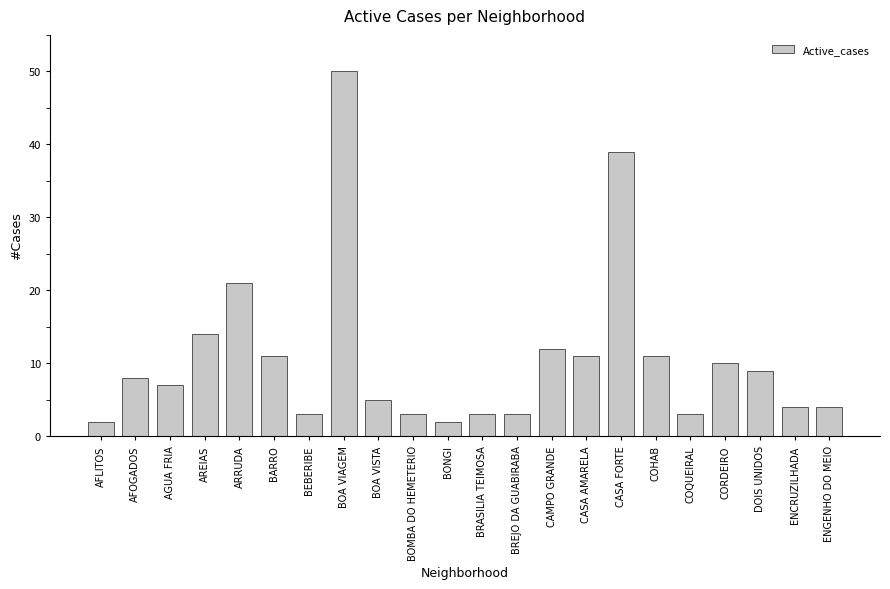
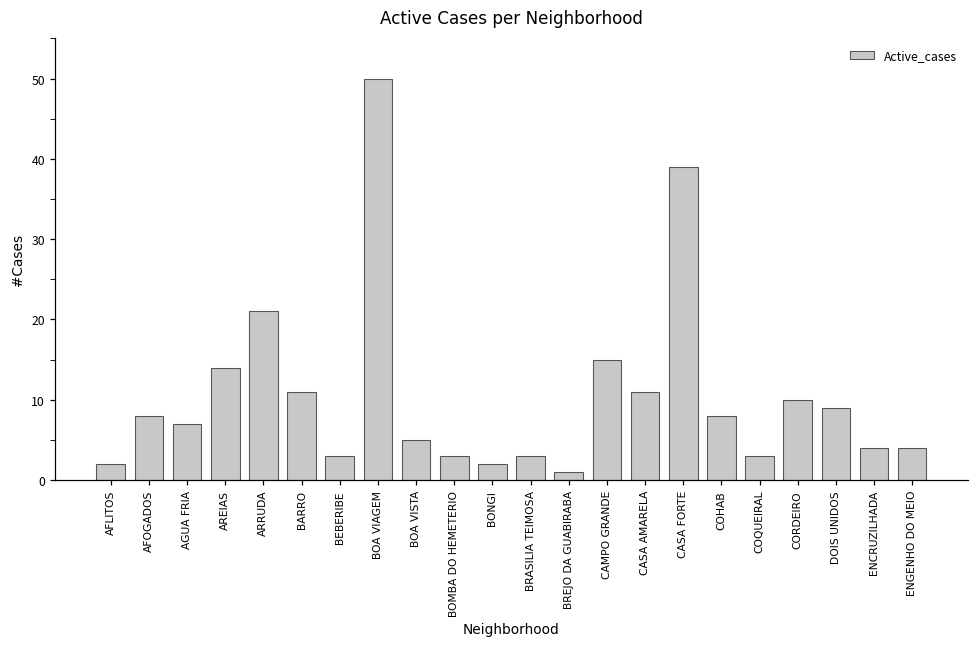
BREJO DA GUABIRABA: 3 -> 1
CAMPO GRANDE: 12 -> 15
COHAB: 11 -> 8
